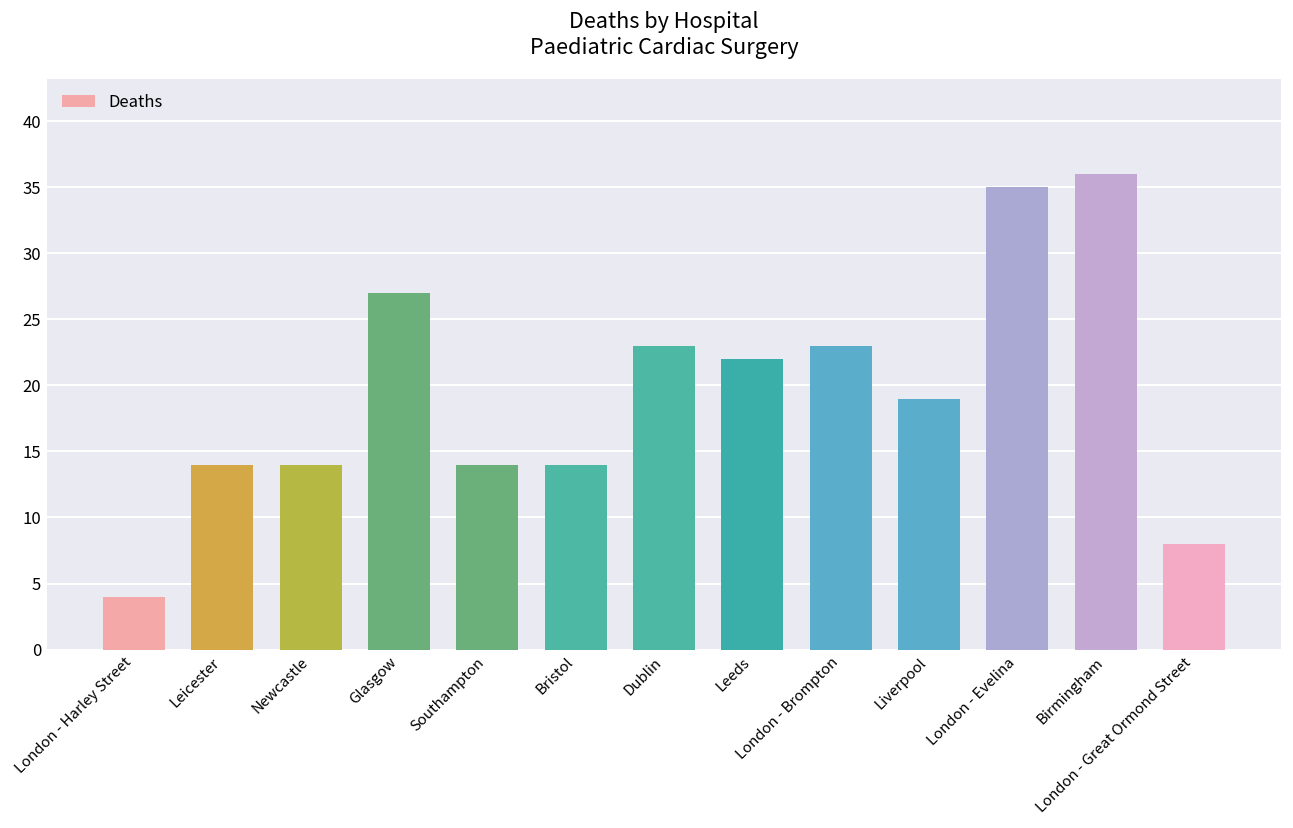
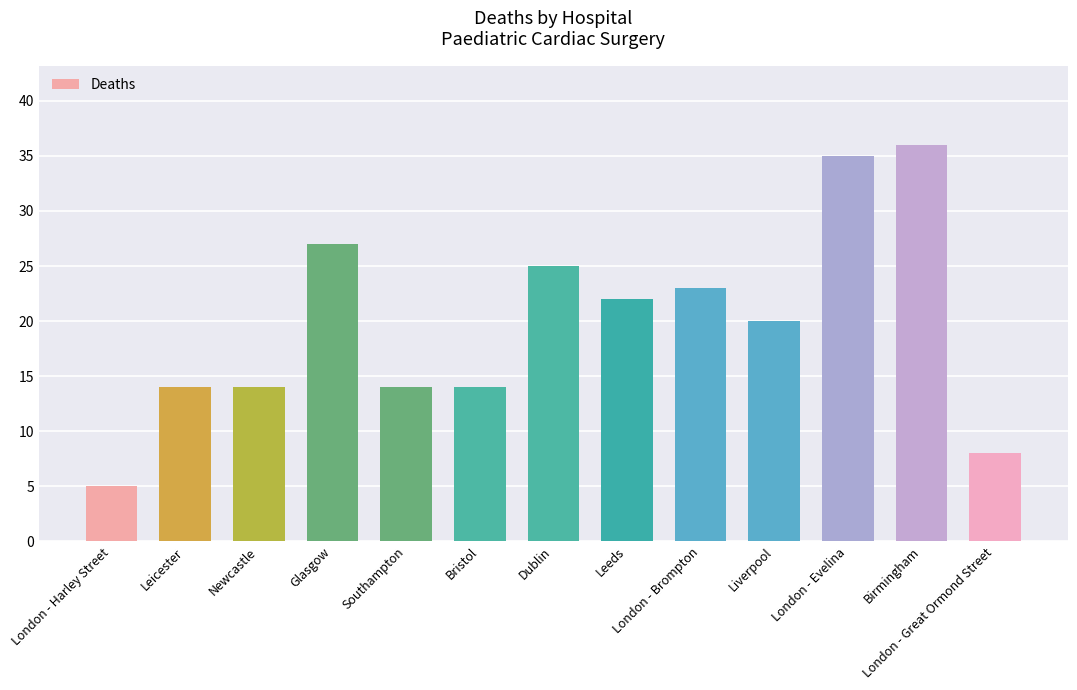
London - Harley Street: 4 -> 5
Dublin: 23 -> 25
Liverpool: 19 -> 20
